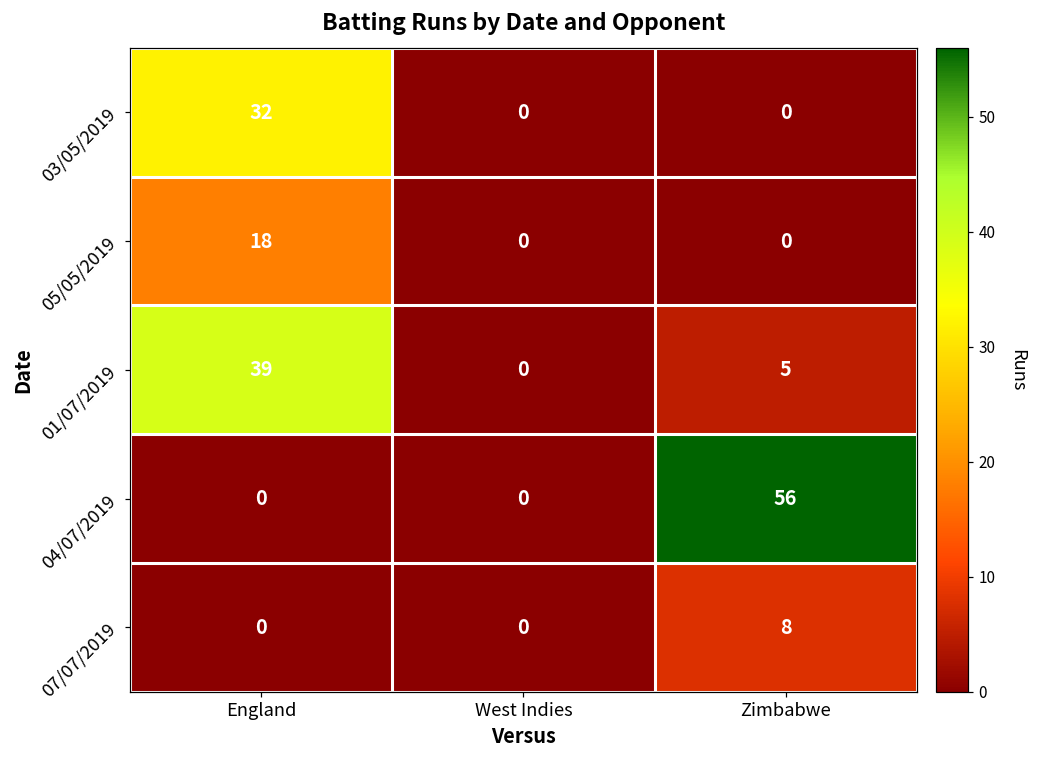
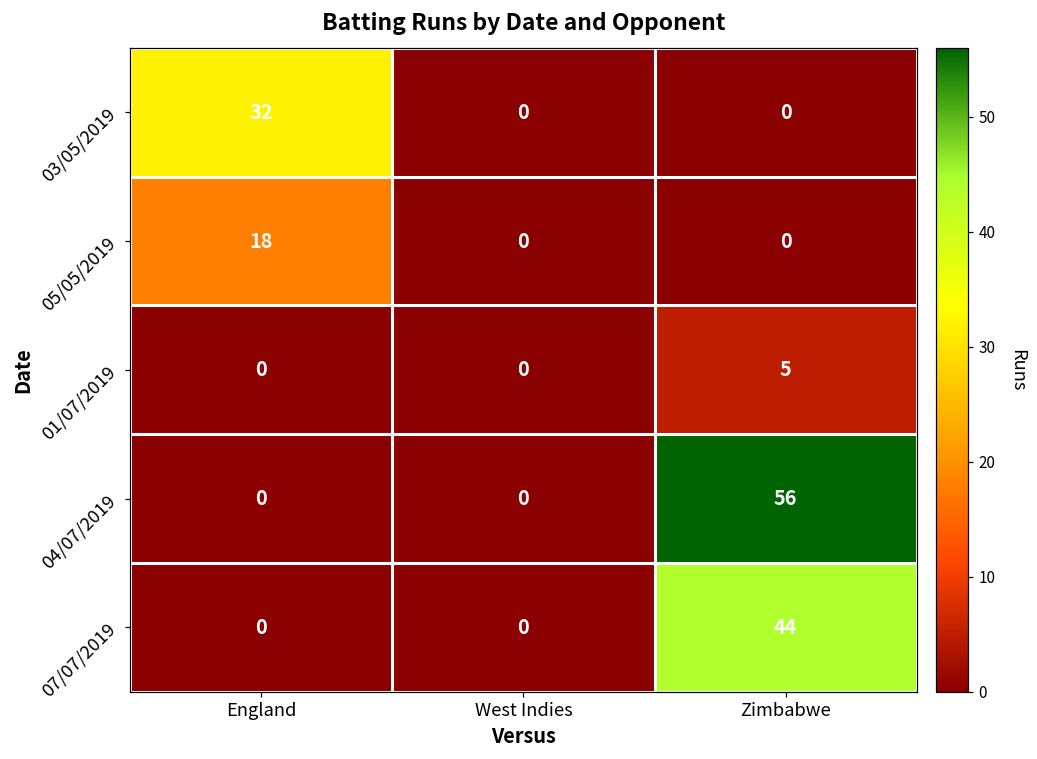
01/07/2019, England: 39 -> 0
07/07/2019, Zimbabwe: 8 -> 44
